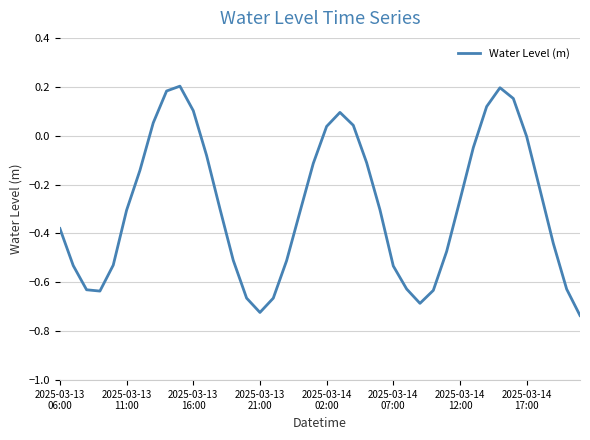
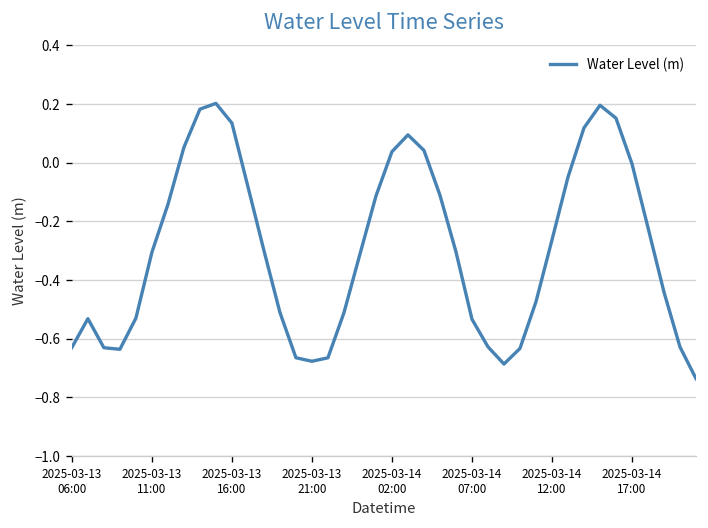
2025-03-13 06:00: -0.38 -> -0.63
2025-03-13 16:00: 0.10 -> 0.14
2025-03-13 21:00: -0.72 -> -0.68
